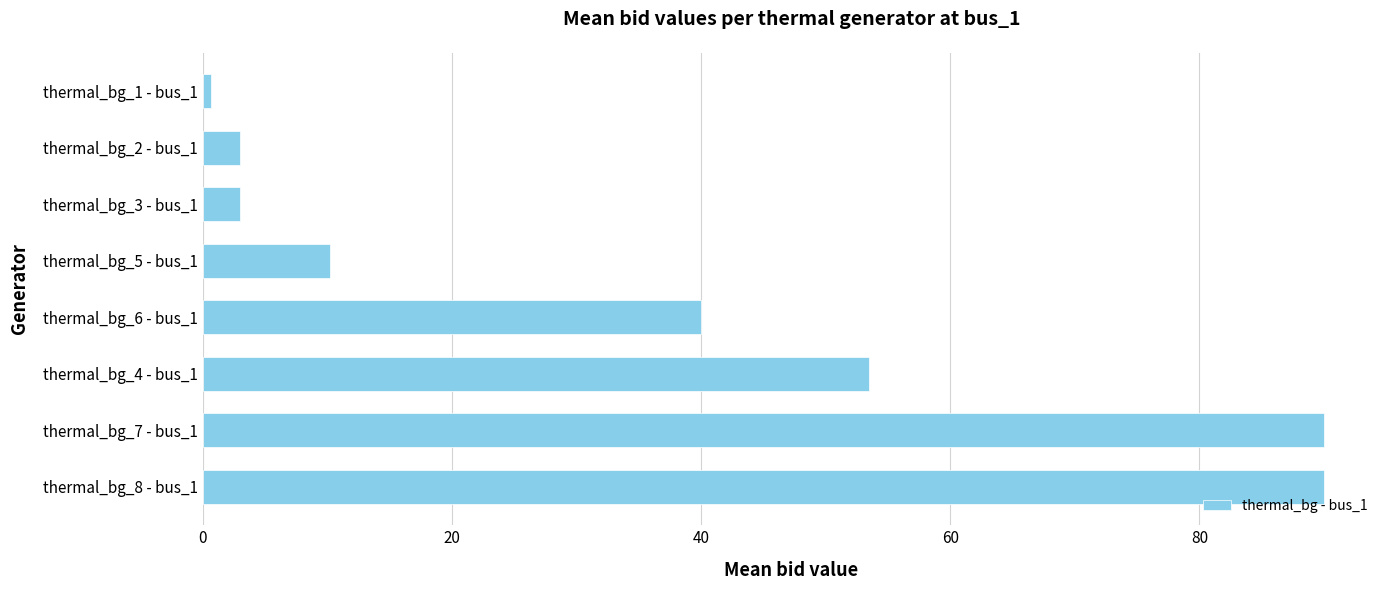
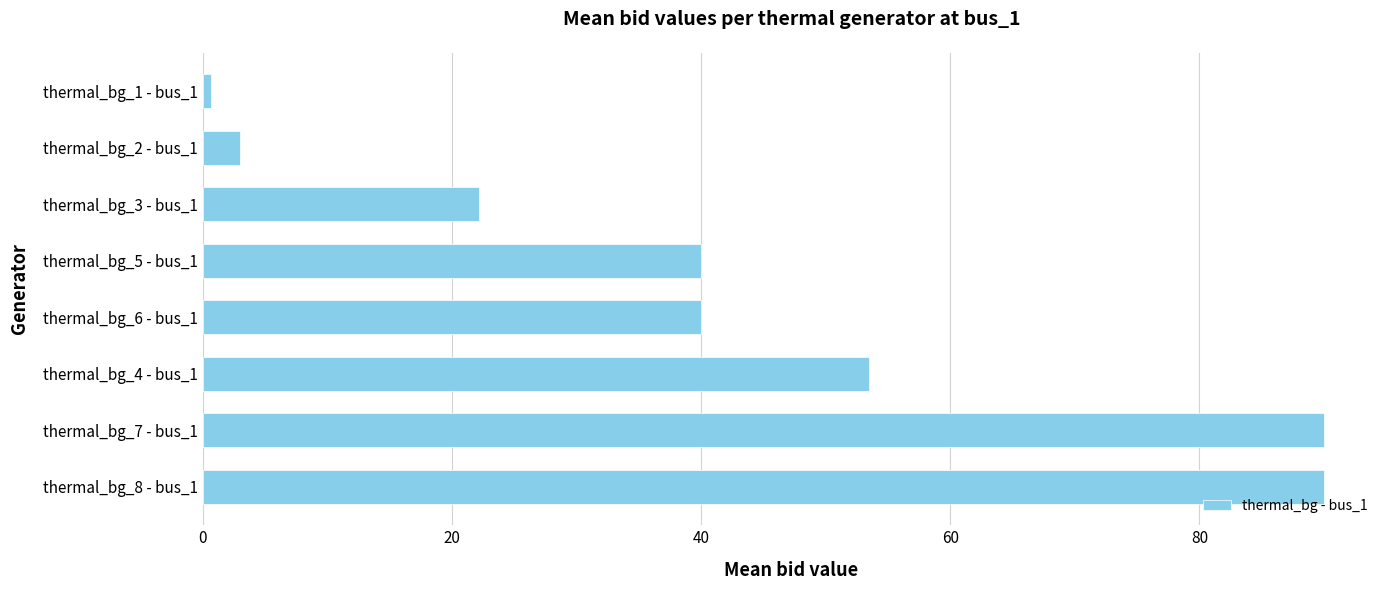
thermal_bg_3 - bus_1: 3.0 -> 22.2
thermal_bg_5 - bus_1: 10.2 -> 40.0
